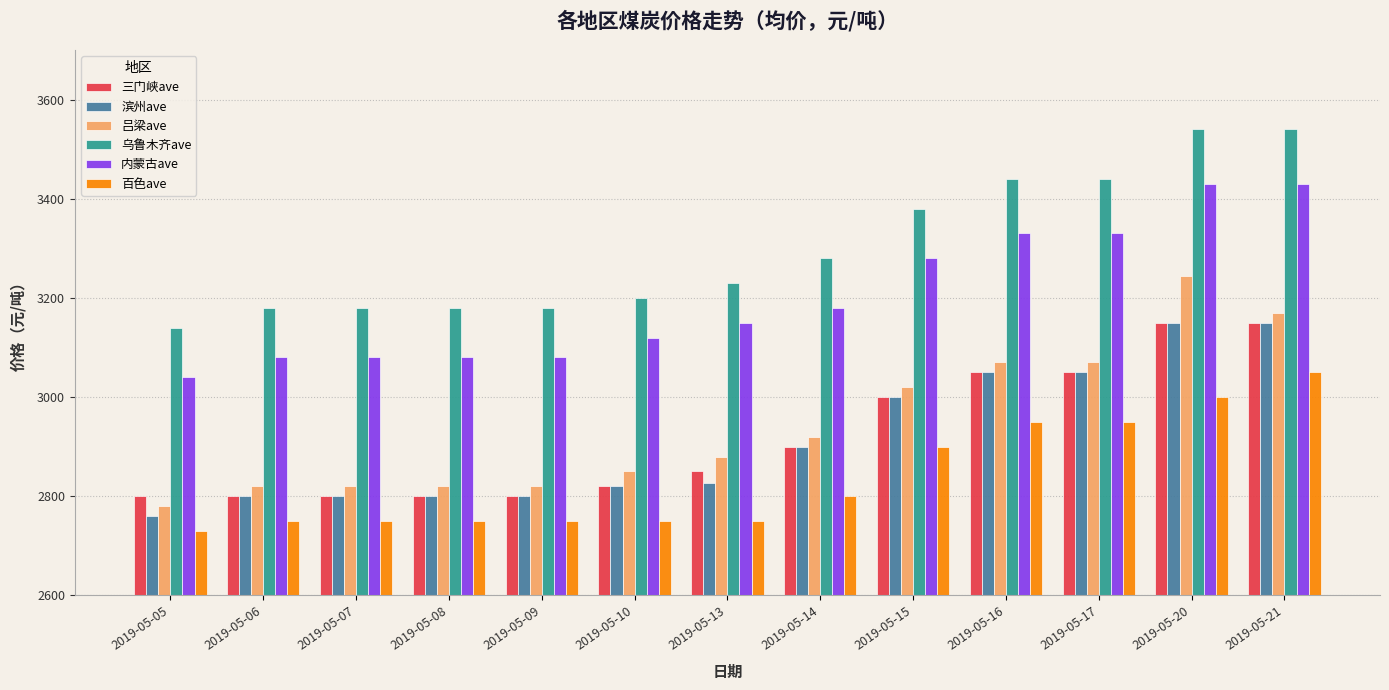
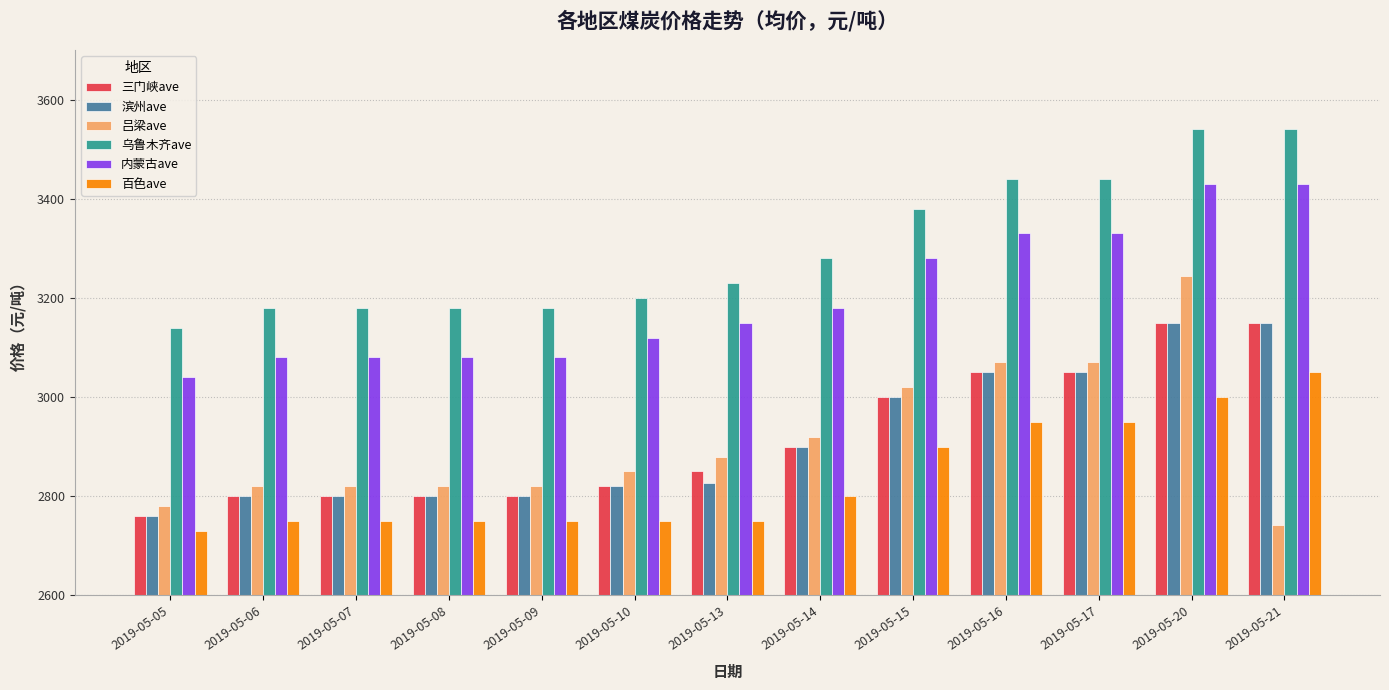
三门峡ave, 2019-05-05: 2800 -> 2760
吕梁ave, 2019-05-21: 3170 -> 2740
